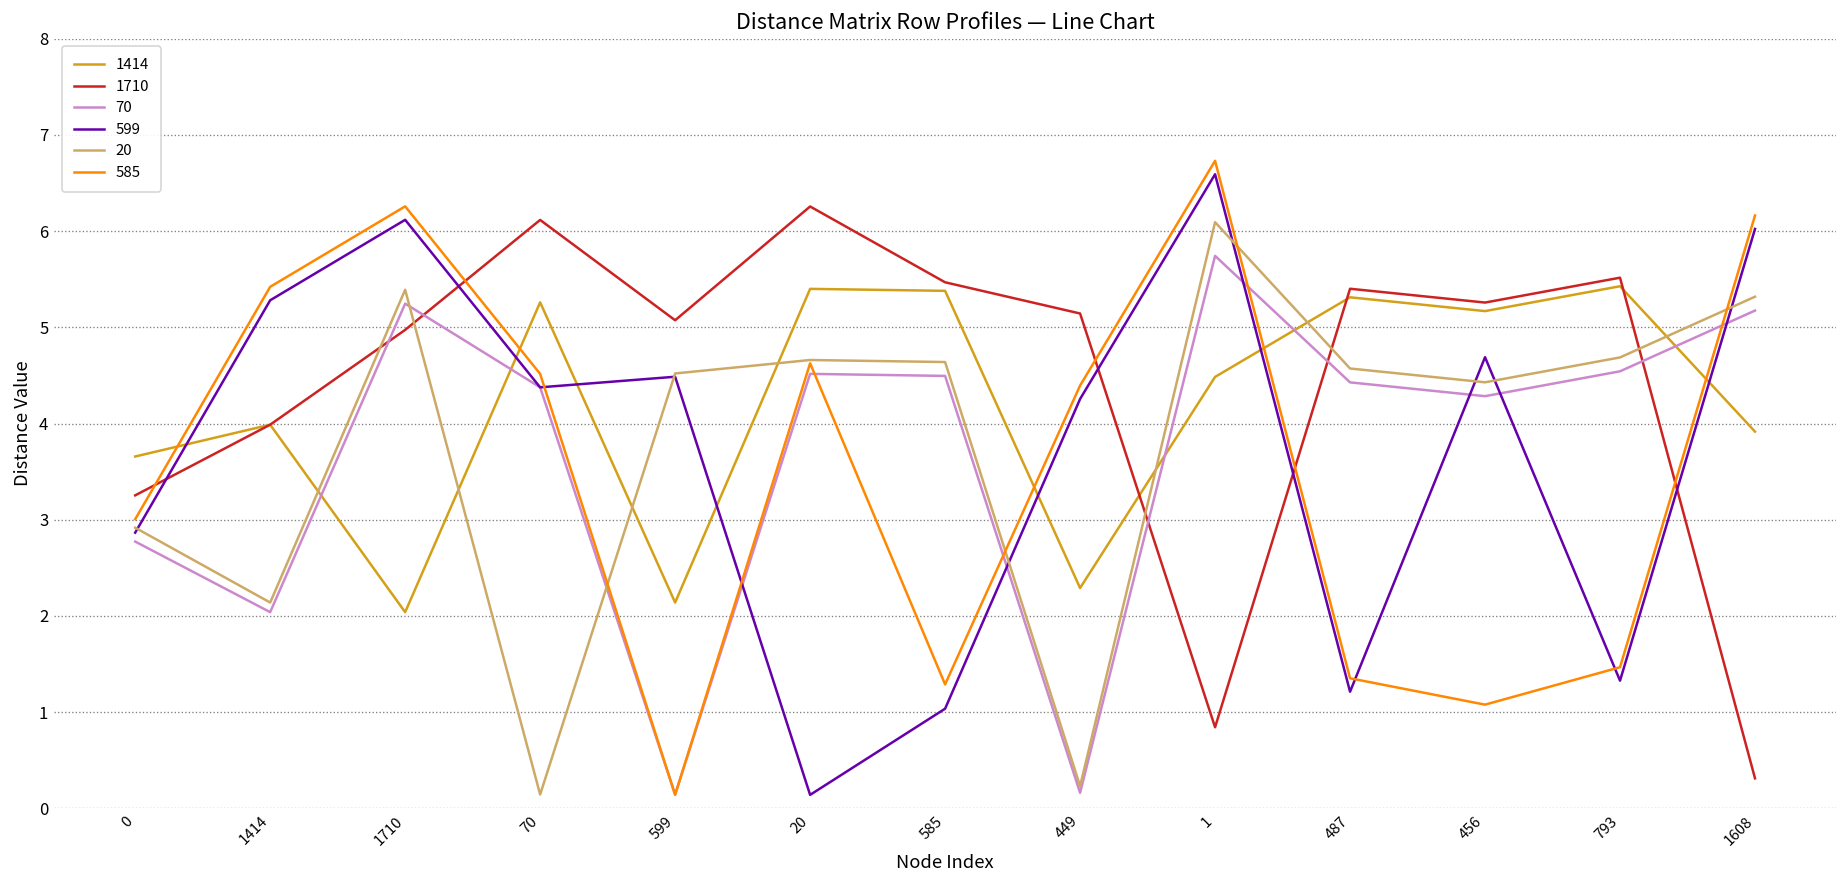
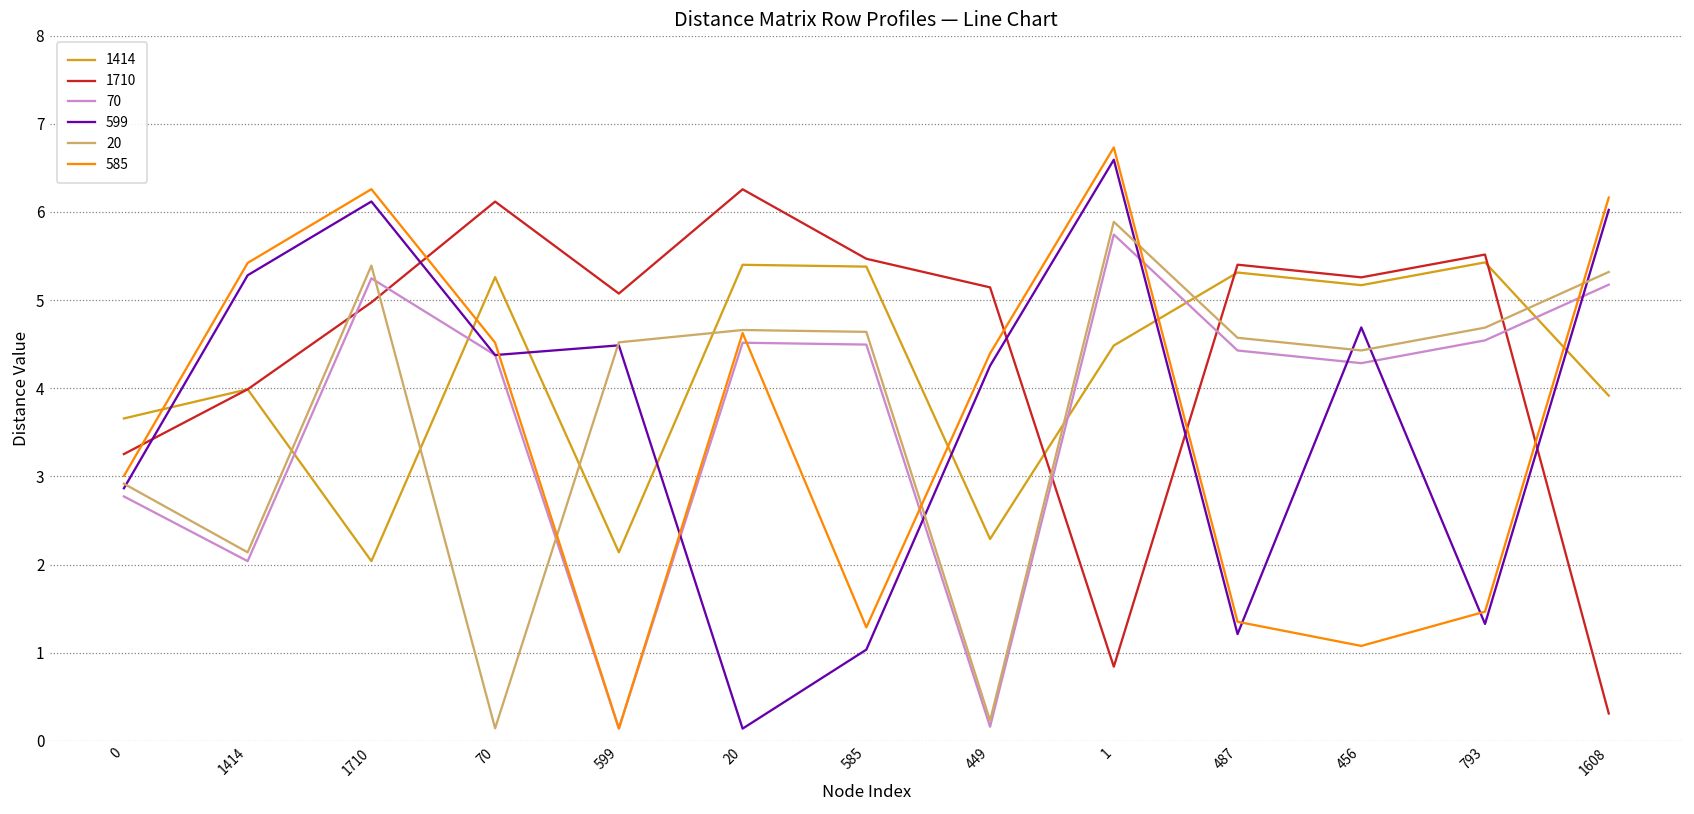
20, 1: 6.1 -> 5.9
